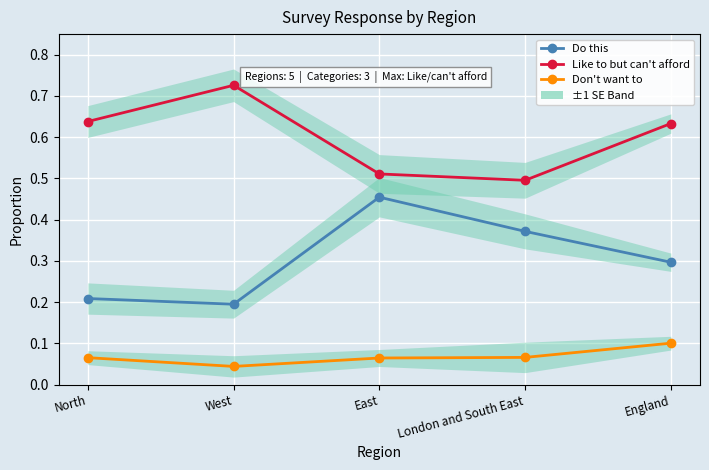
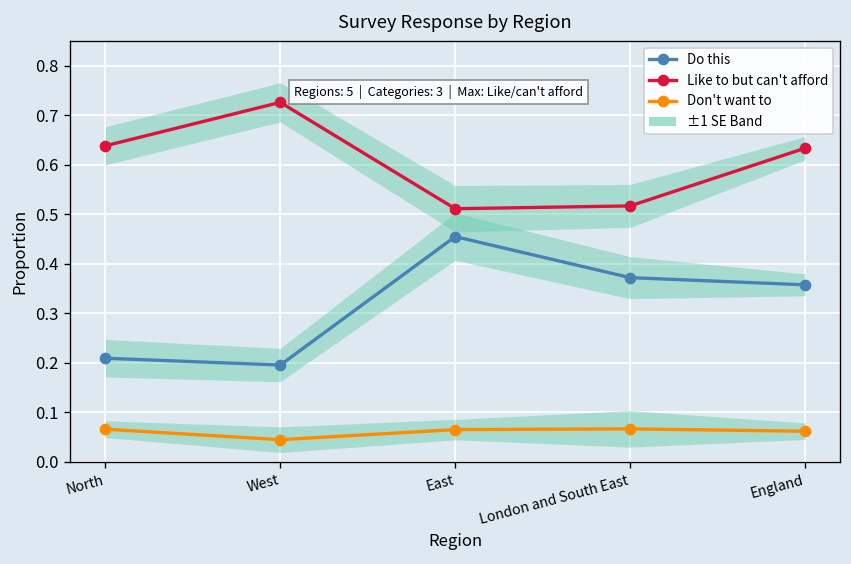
Like to but can't afford, London and South East: 0.50 -> 0.52
Do this, England: 0.30 -> 0.36
Don't want to, England: 0.10 -> 0.06
